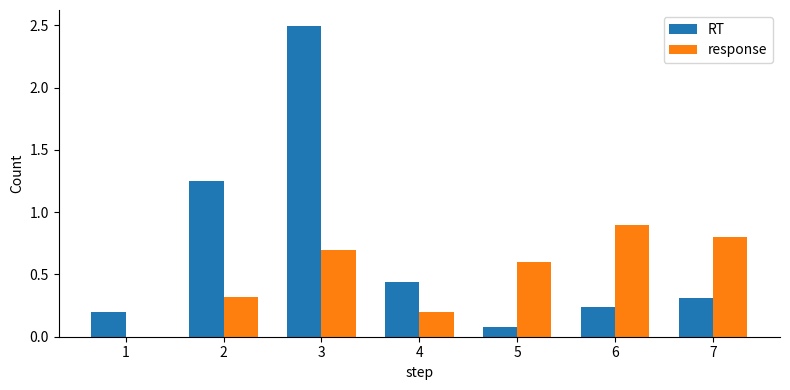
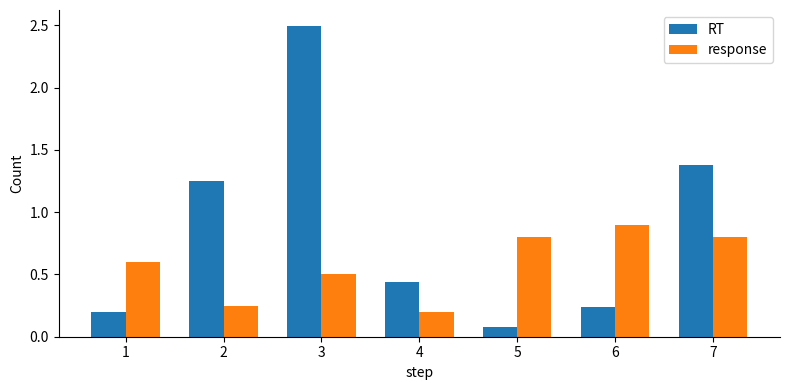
response, 1: 0.0 -> 0.6
response, 2: 0.32 -> 0.25
response, 3: 0.7 -> 0.5
response, 5: 0.6 -> 0.8
RT, 7: 0.31 -> 1.38
